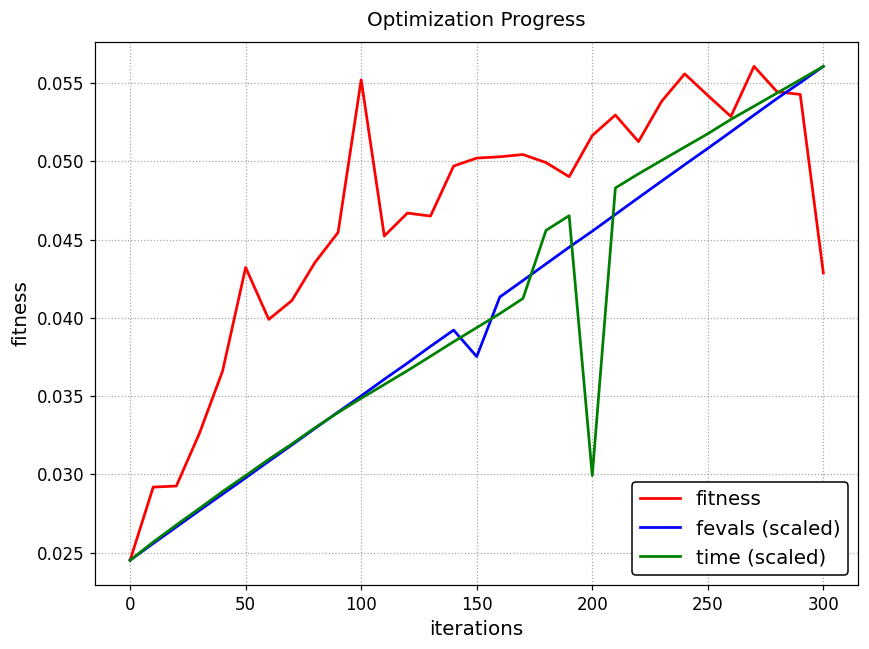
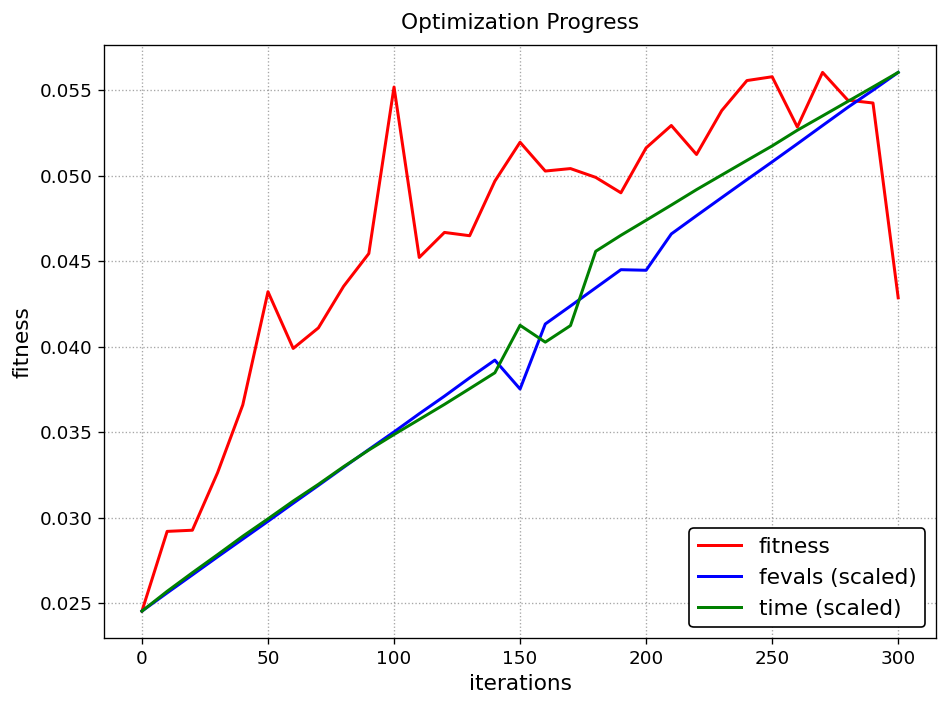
fitness, 150: 0.0502 -> 0.0520
time (scaled), 150: 0.0394 -> 0.0413
fevals (scaled), 200: 0.0455 -> 0.0445
time (scaled), 200: 0.0299 -> 0.0474
fitness, 250: 0.0542 -> 0.0558
